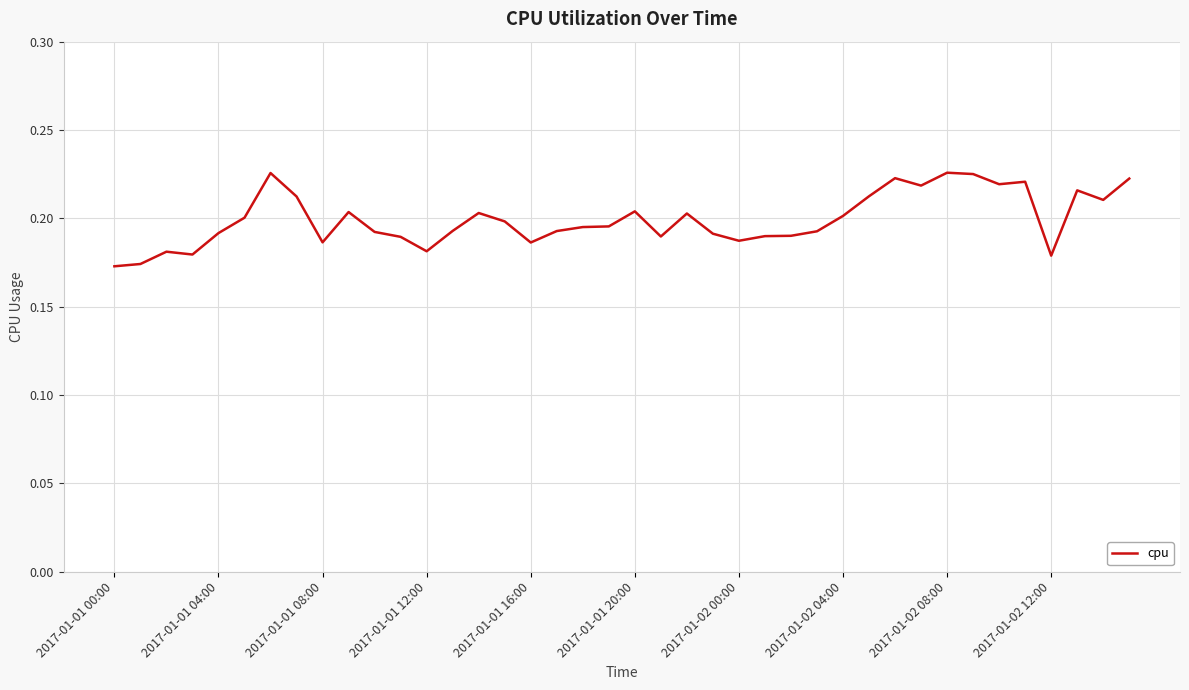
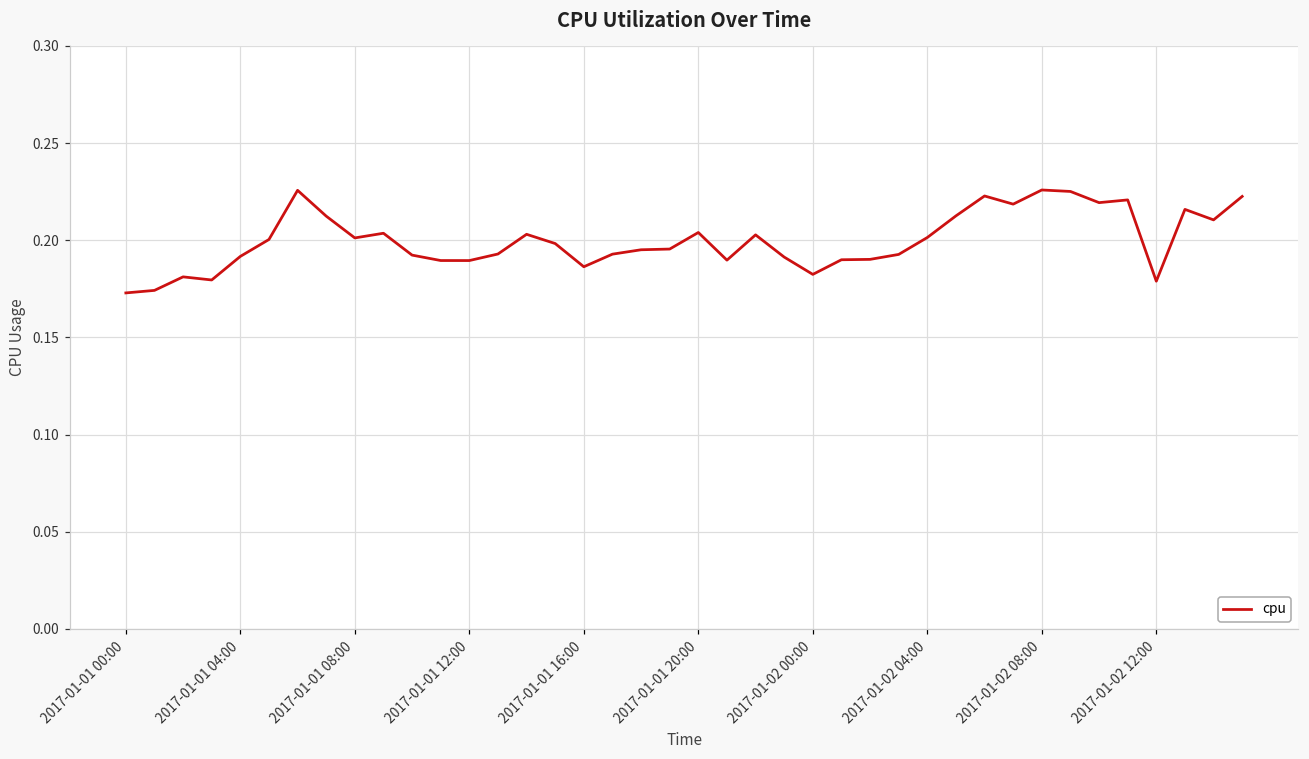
2017-01-01 08:00: 0.186 -> 0.201
2017-01-01 12:00: 0.181 -> 0.190
2017-01-02 00:00: 0.187 -> 0.182
